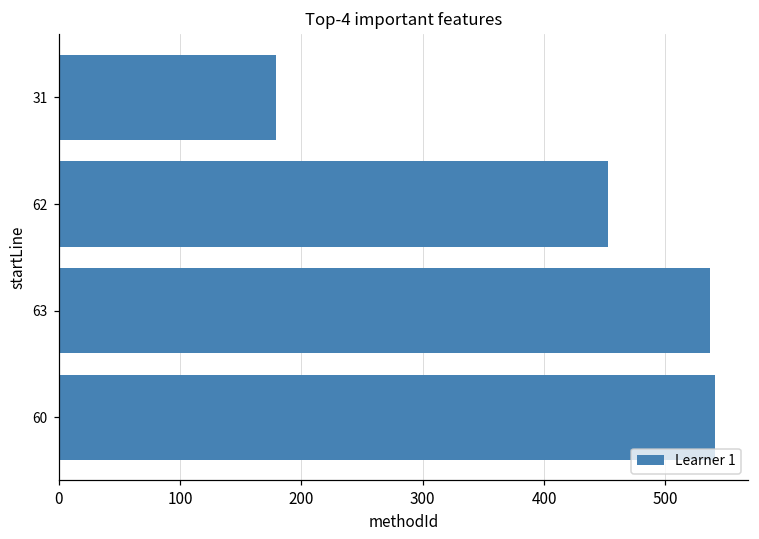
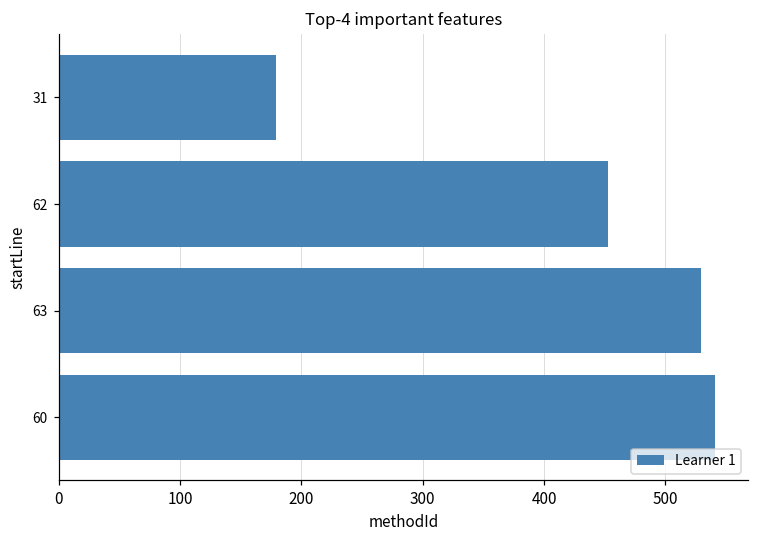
63: 537 -> 529
